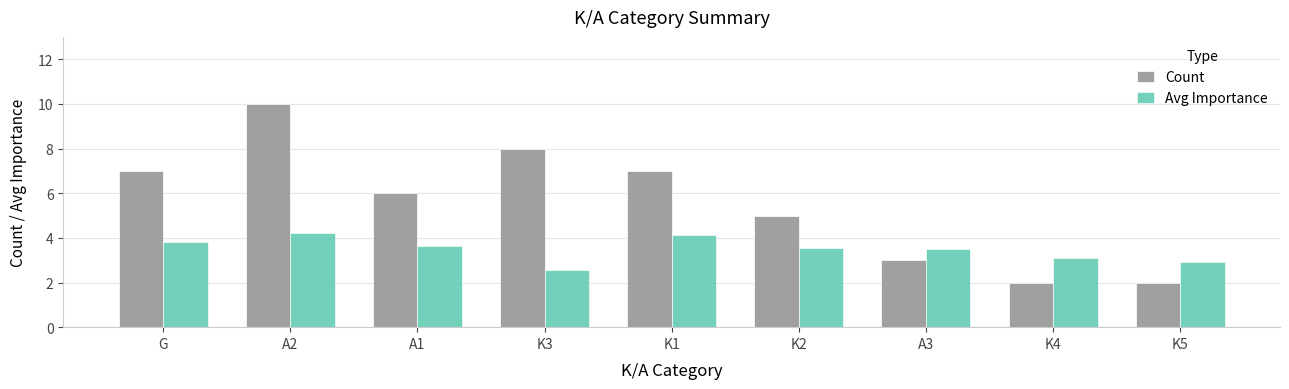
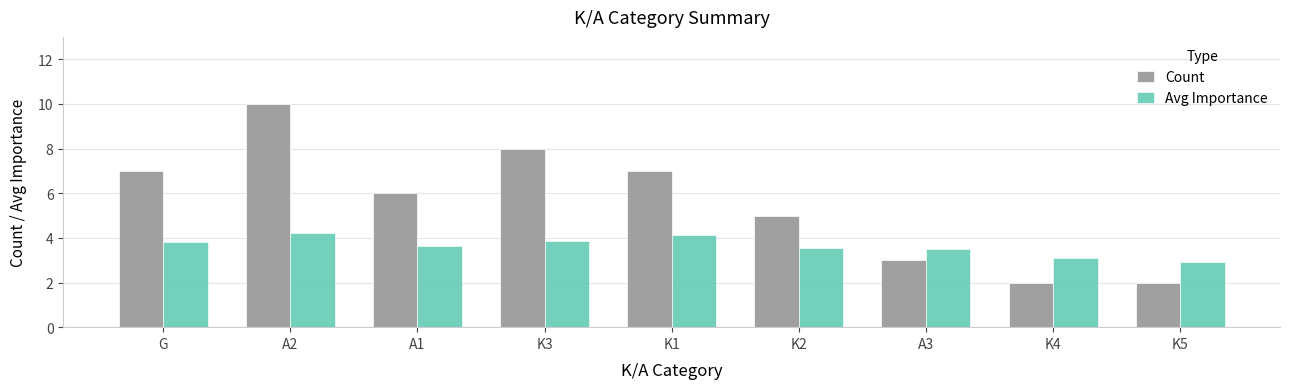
Avg Importance, K3: 2.6 -> 3.9
